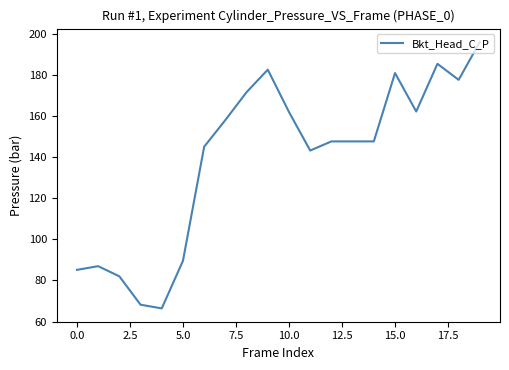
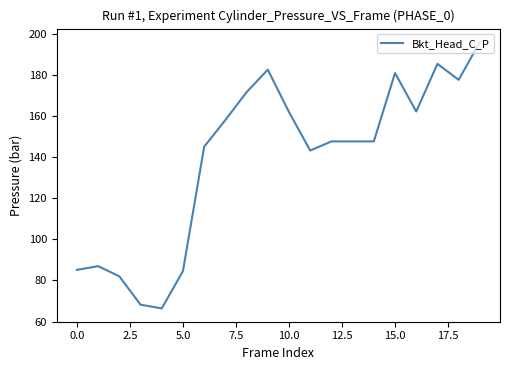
5.0: 90 -> 85
